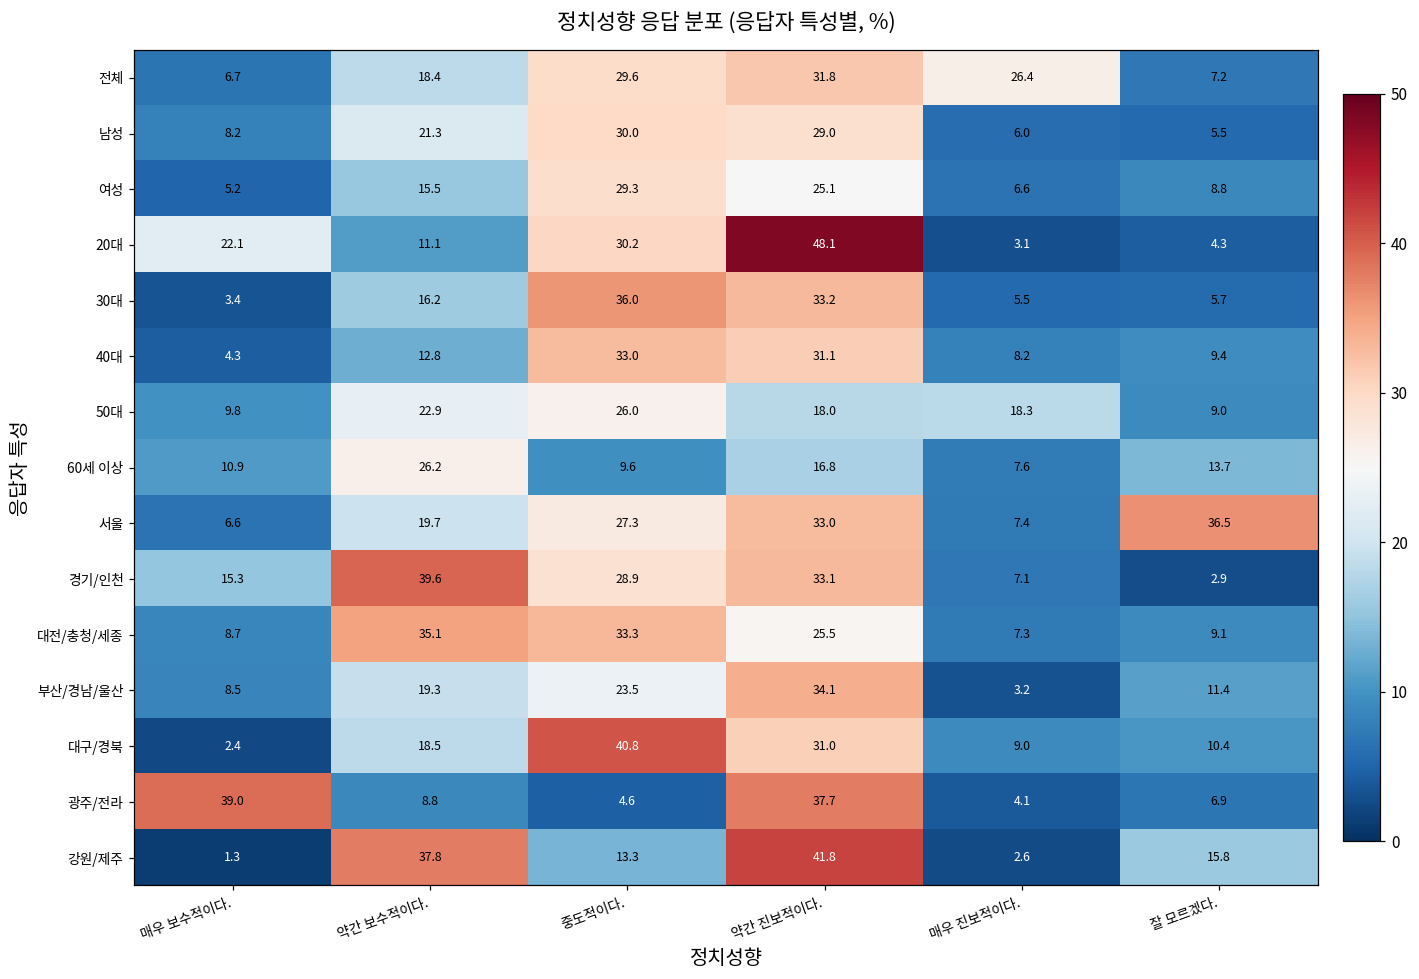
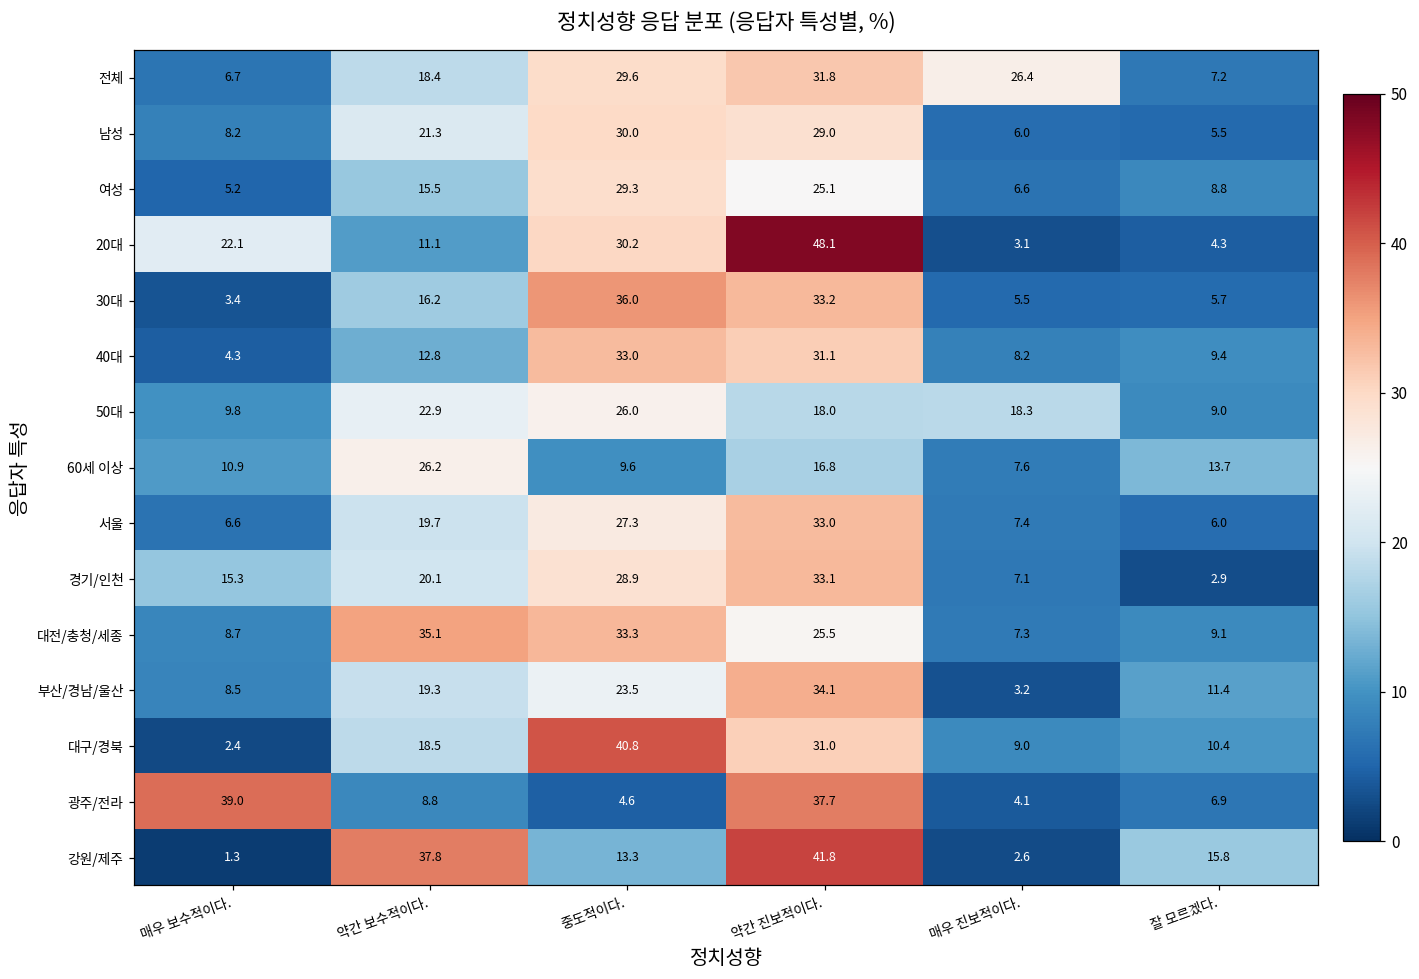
서울, 잘 모르겠다.: 36.5 -> 6.0
경기/인천, 약간 보수적이다.: 39.6 -> 20.1
